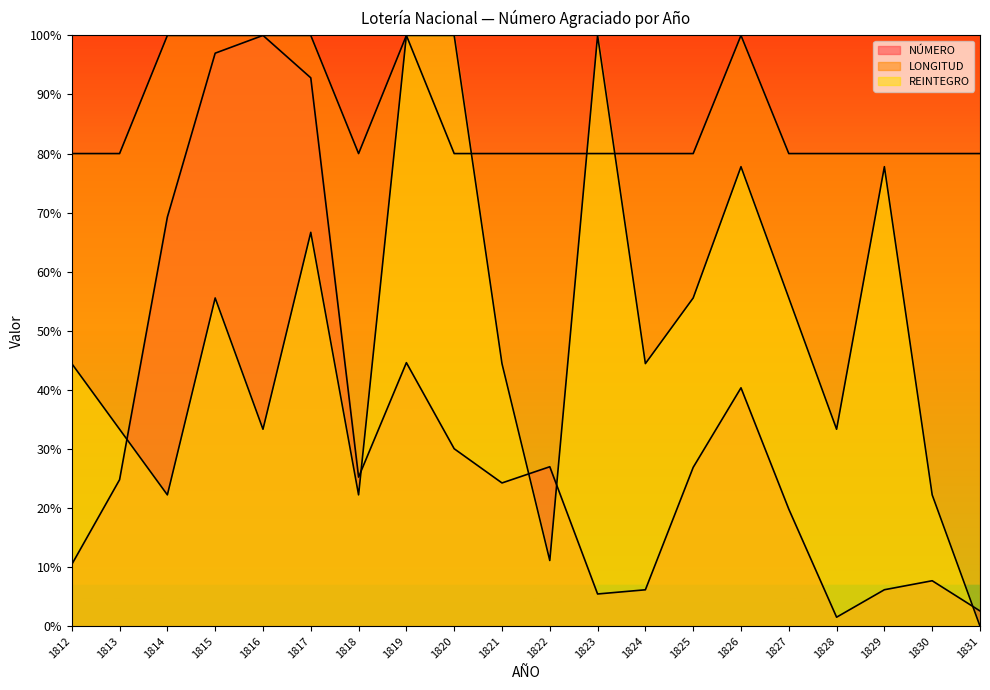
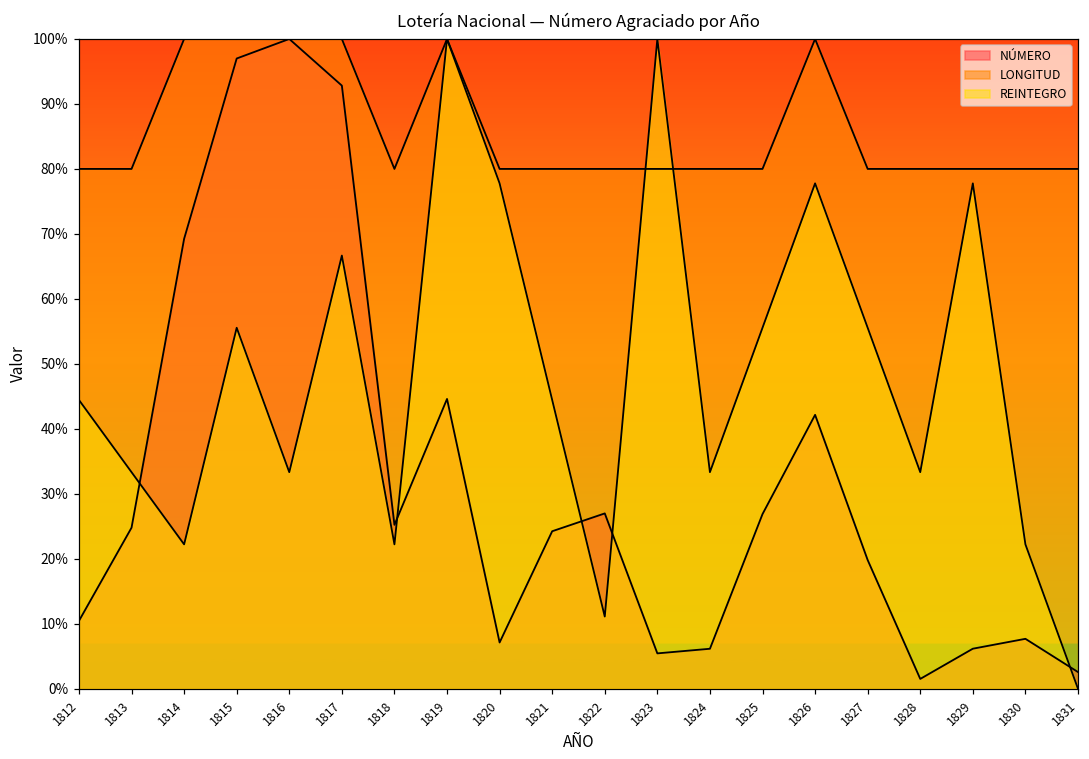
NÚMERO, 1820: 30% -> 7%
REINTEGRO, 1820: 100% -> 78%
REINTEGRO, 1824: 44% -> 33%
NÚMERO, 1826: 40% -> 42%
